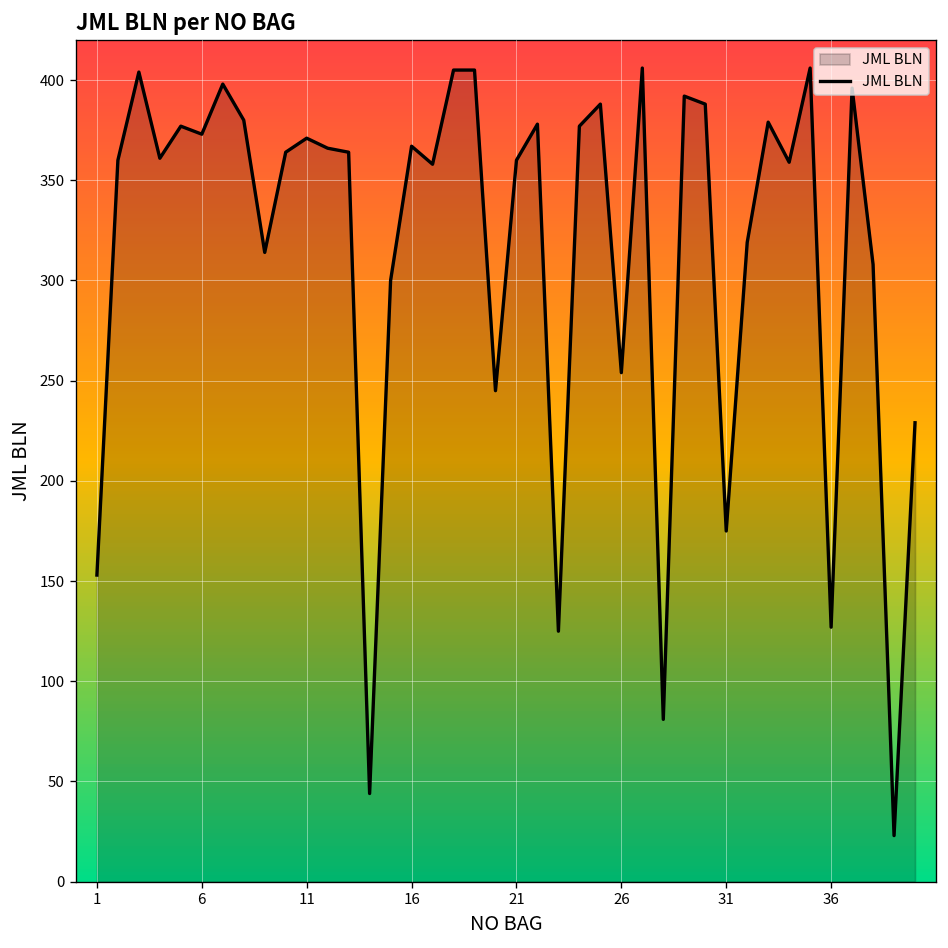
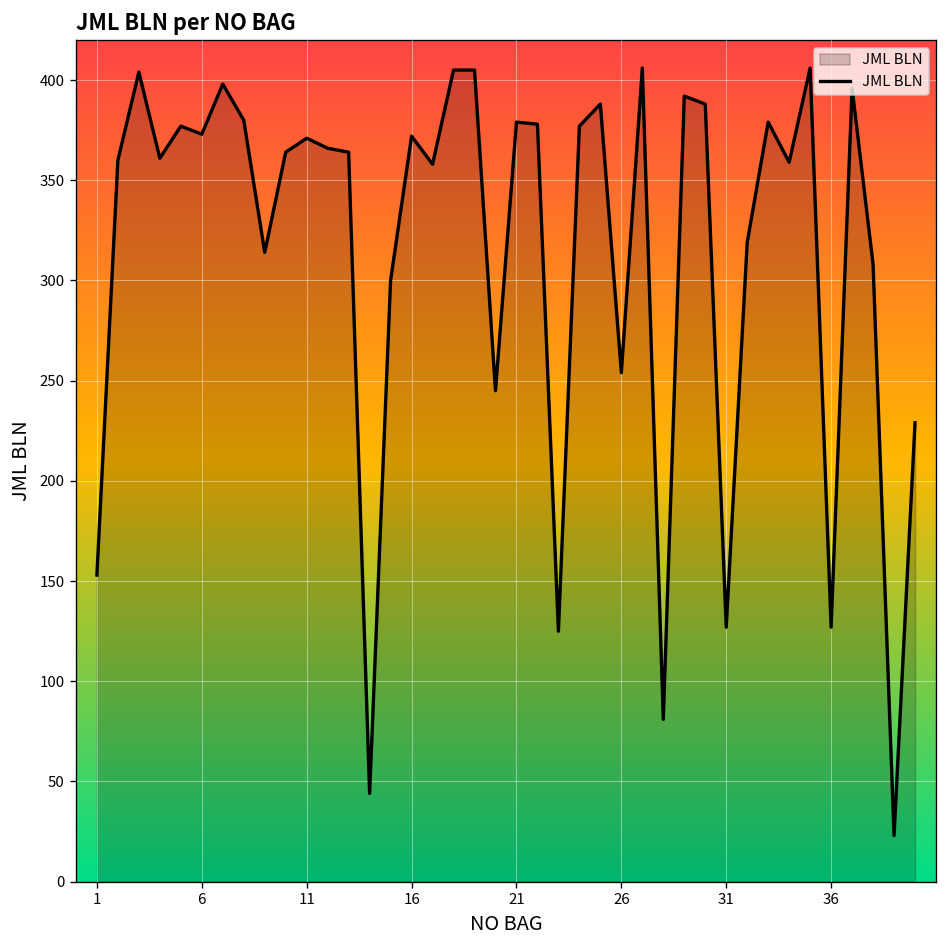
16: 367 -> 372
21: 360 -> 379
31: 175 -> 127
